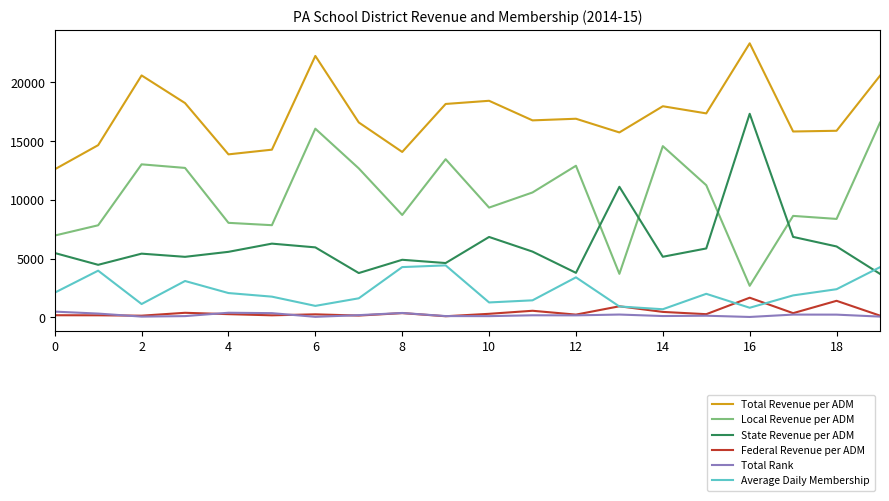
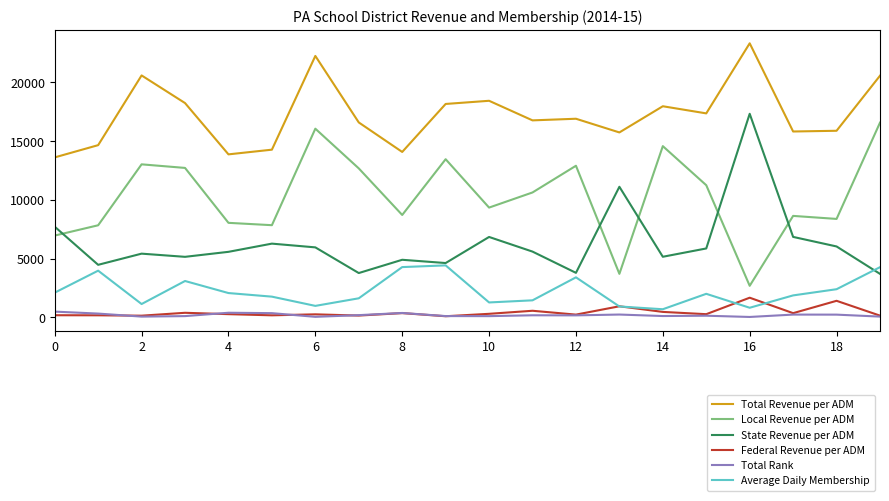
Total Revenue per ADM, 0: 12600 -> 13600
State Revenue per ADM, 0: 5500 -> 7700
